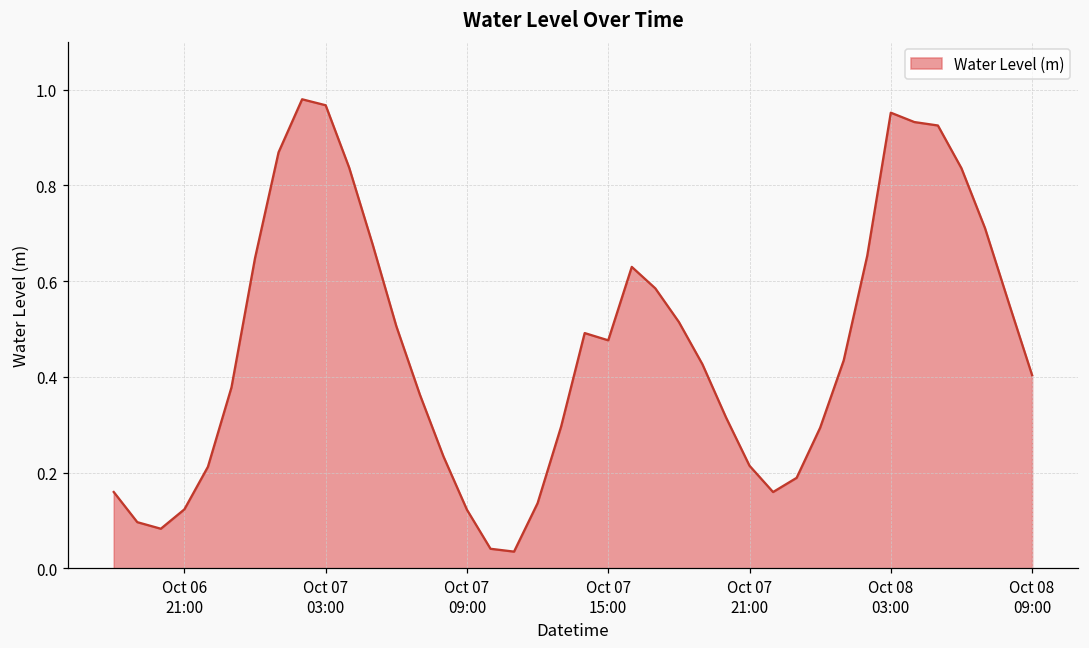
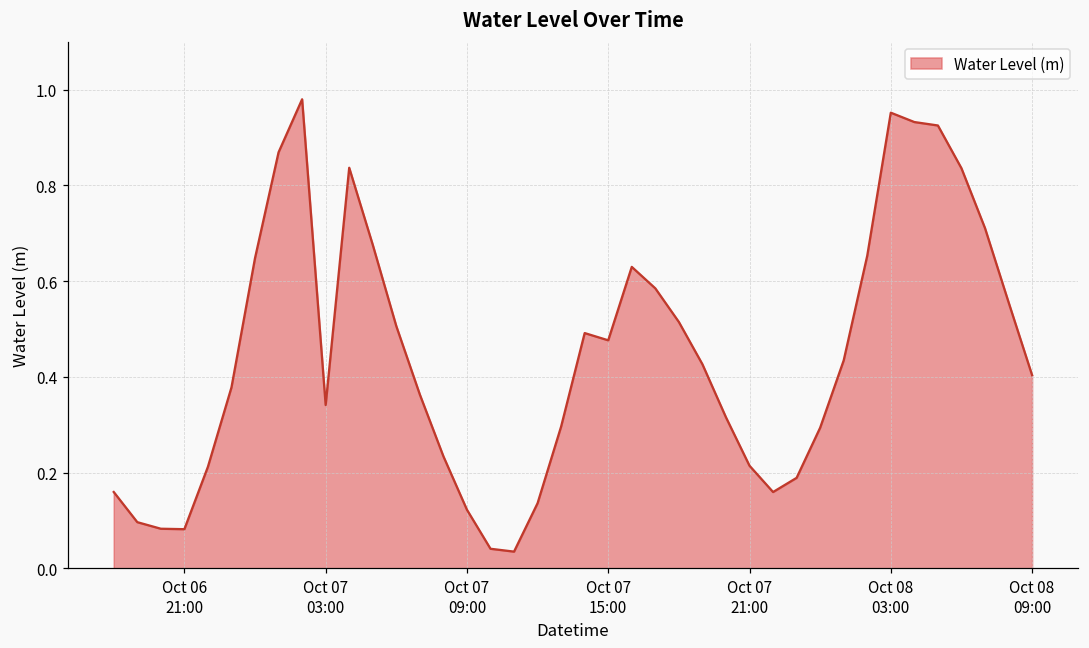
Oct 06 21:00: 0.12 -> 0.08
Oct 07 03:00: 0.97 -> 0.34
